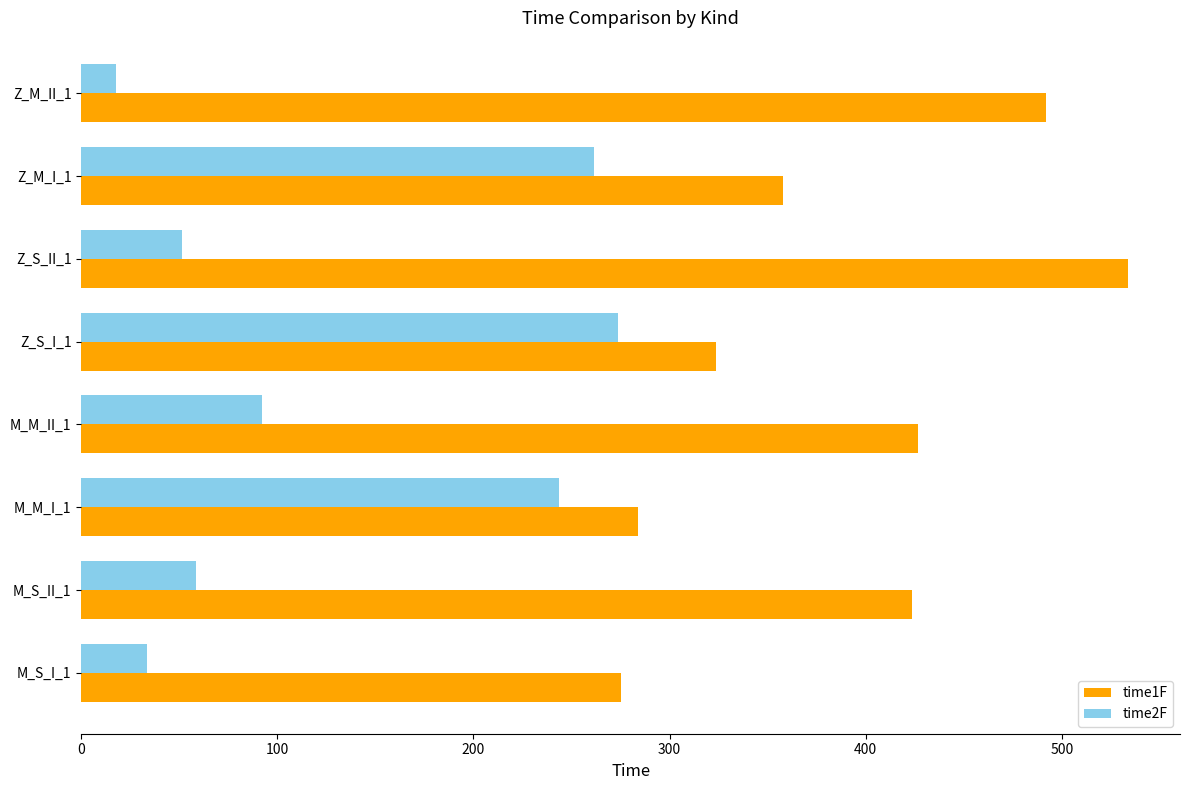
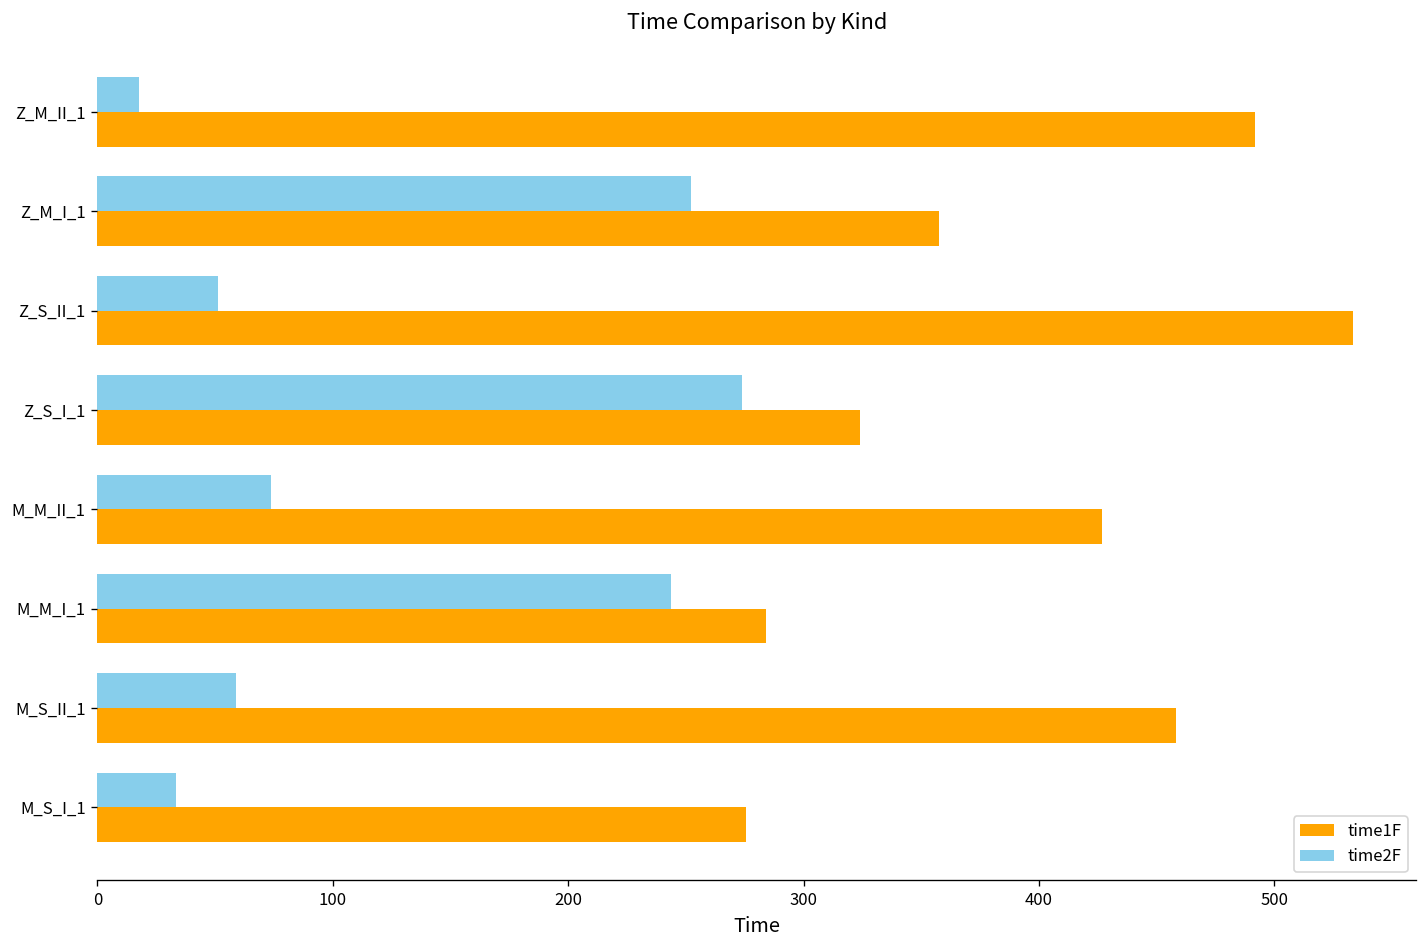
time2F, Z_M_I_1: 261 -> 252
time2F, M_M_II_1: 92 -> 74
time1F, M_S_II_1: 424 -> 458
